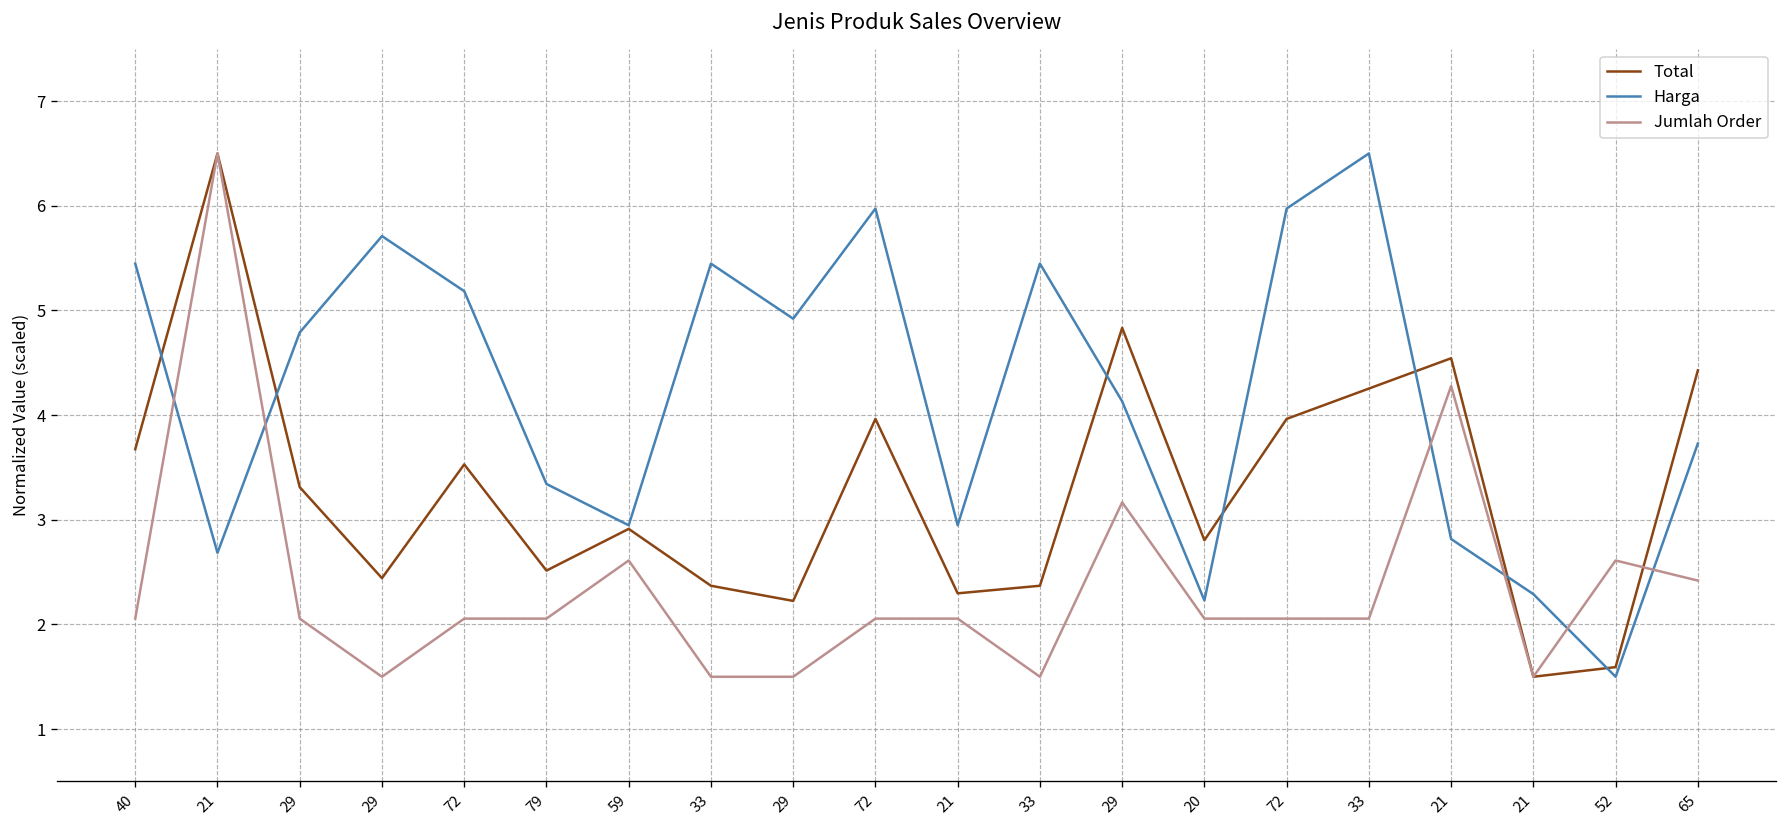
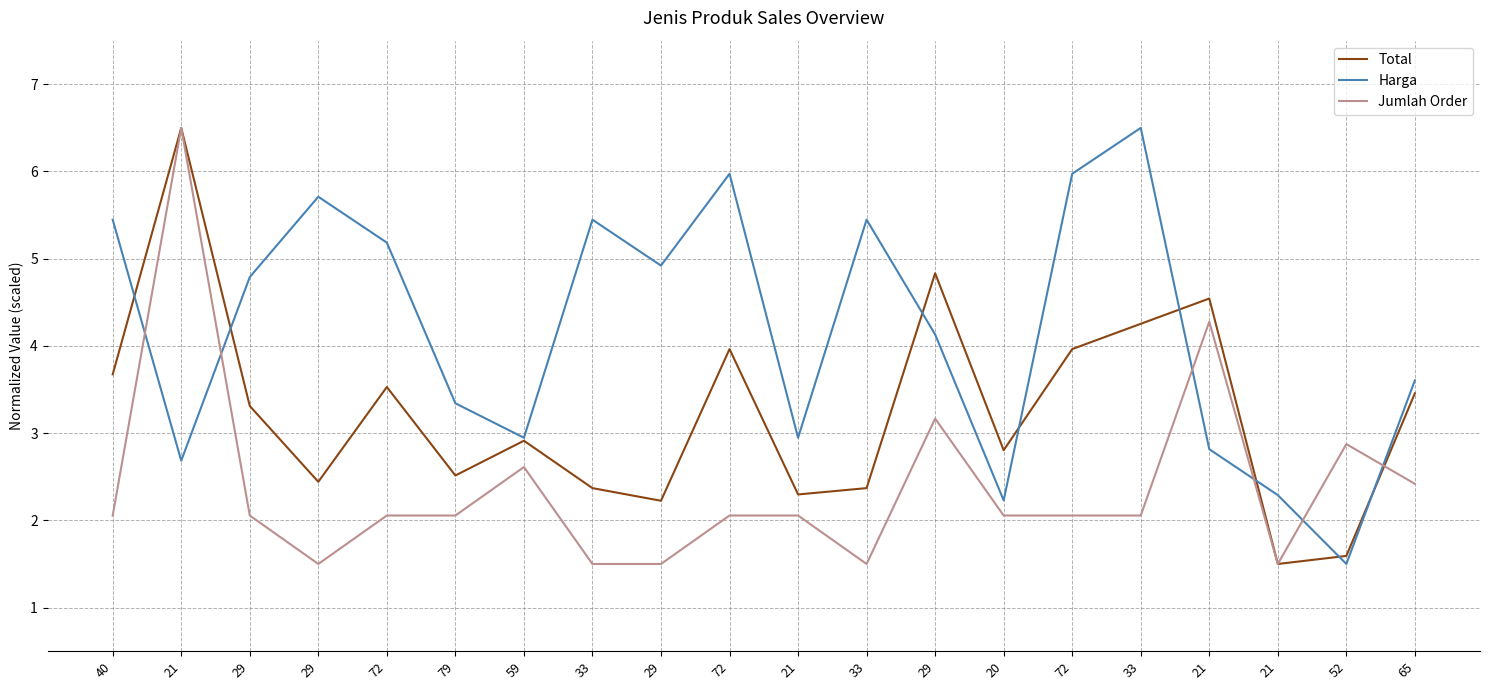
Jumlah Order, 52: 2.6 -> 2.9
Total, 65: 4.4 -> 3.5
Harga, 65: 3.7 -> 3.6
